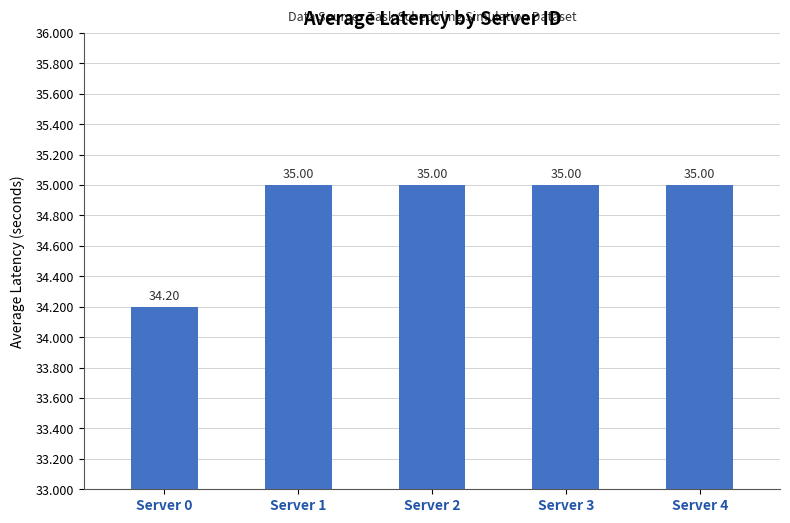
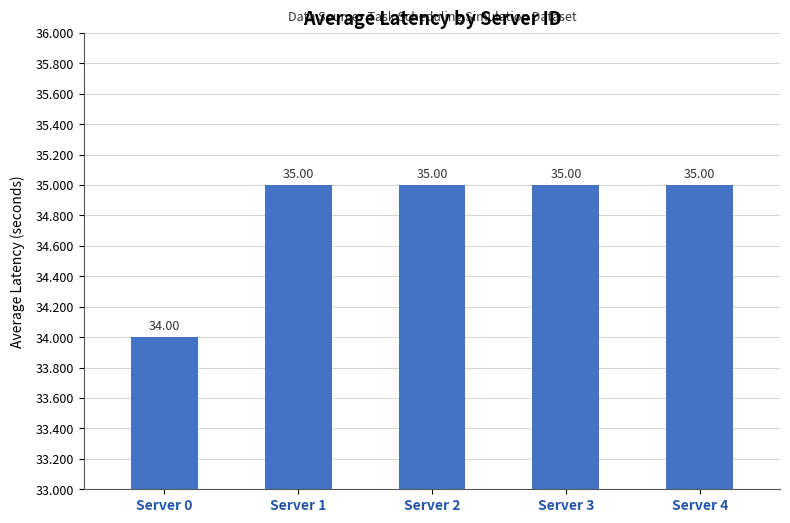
Server 0: 34.20 -> 34.00
